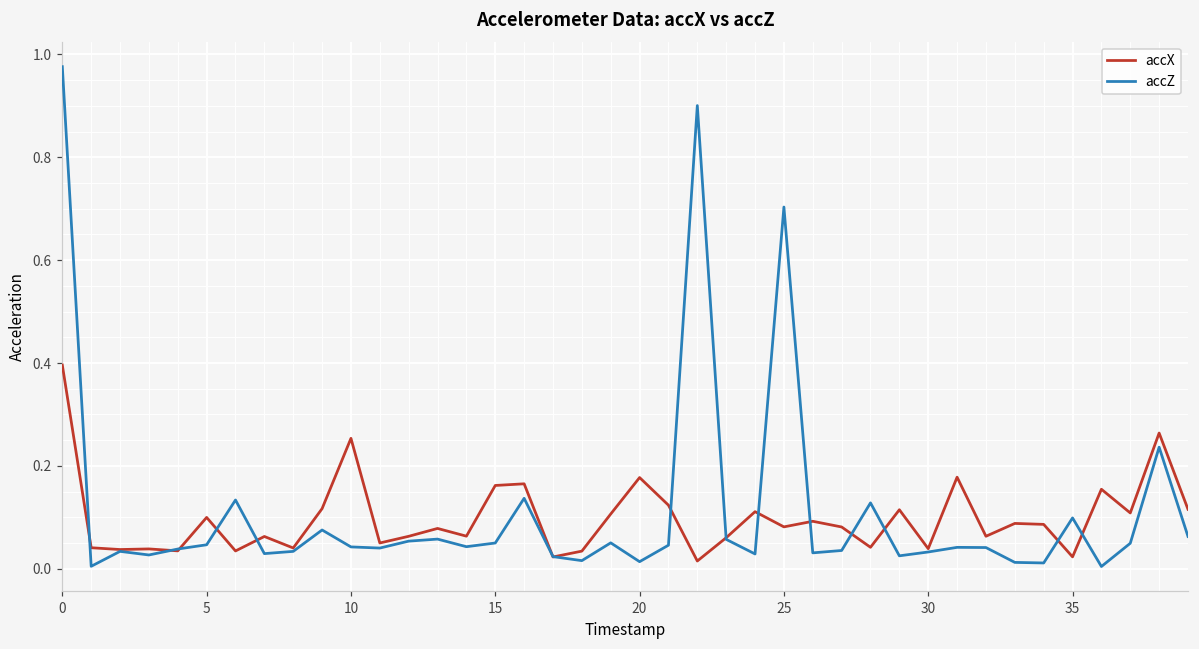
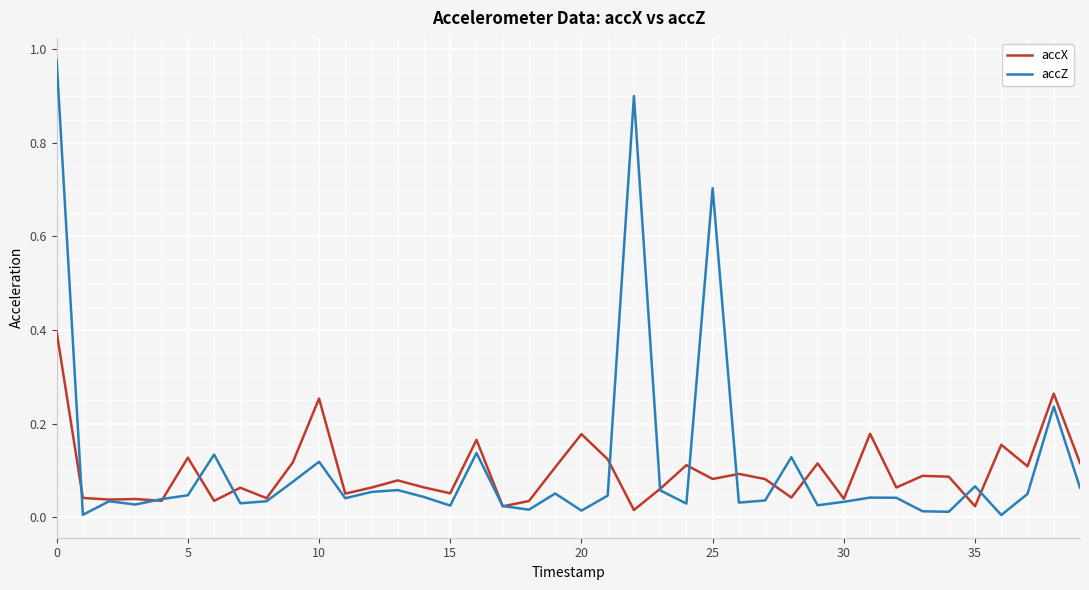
accX, 5: 0.10 -> 0.13
accZ, 10: 0.04 -> 0.12
accX, 15: 0.16 -> 0.05
accZ, 15: 0.05 -> 0.02
accZ, 35: 0.10 -> 0.07
